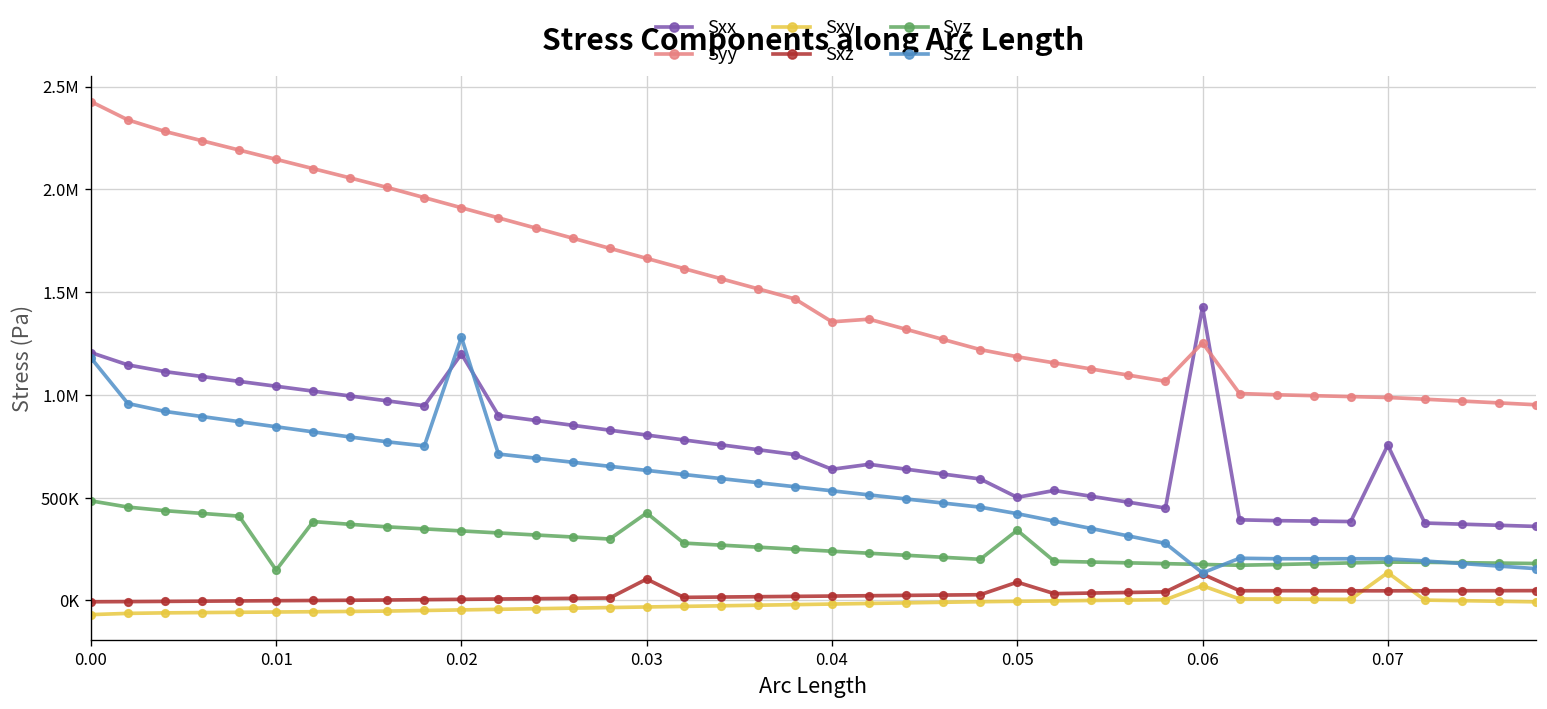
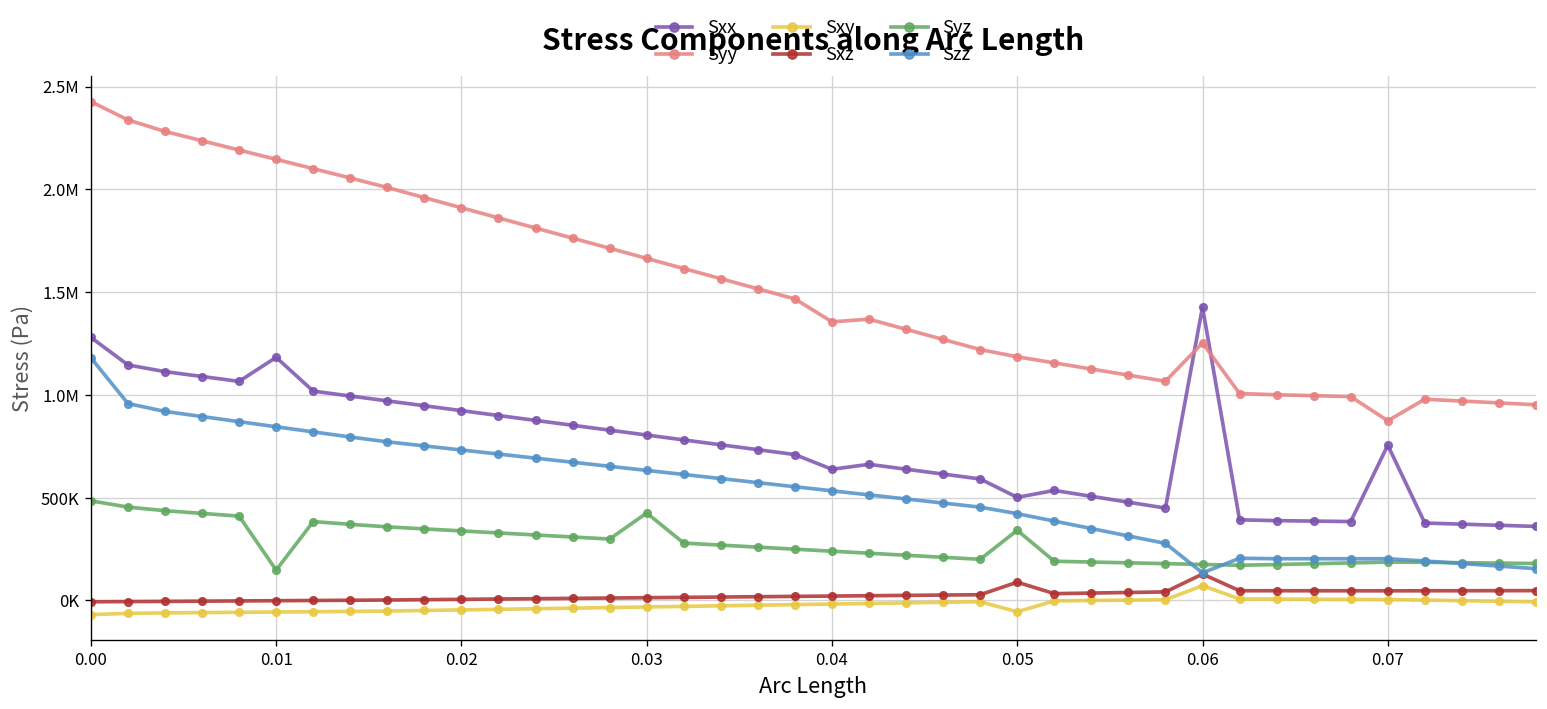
Sxx, 0.00: 1210000 -> 1280000
Sxx, 0.01: 1040000 -> 1180000
Sxx, 0.02: 1200000 -> 920000
Szz, 0.02: 1280000 -> 730000
Sxz, 0.03: 100000 -> 10000
Sxy, 0.05: 0 -> -60000
Syy, 0.07: 990000 -> 870000
Sxy, 0.07: 140000 -> 0
